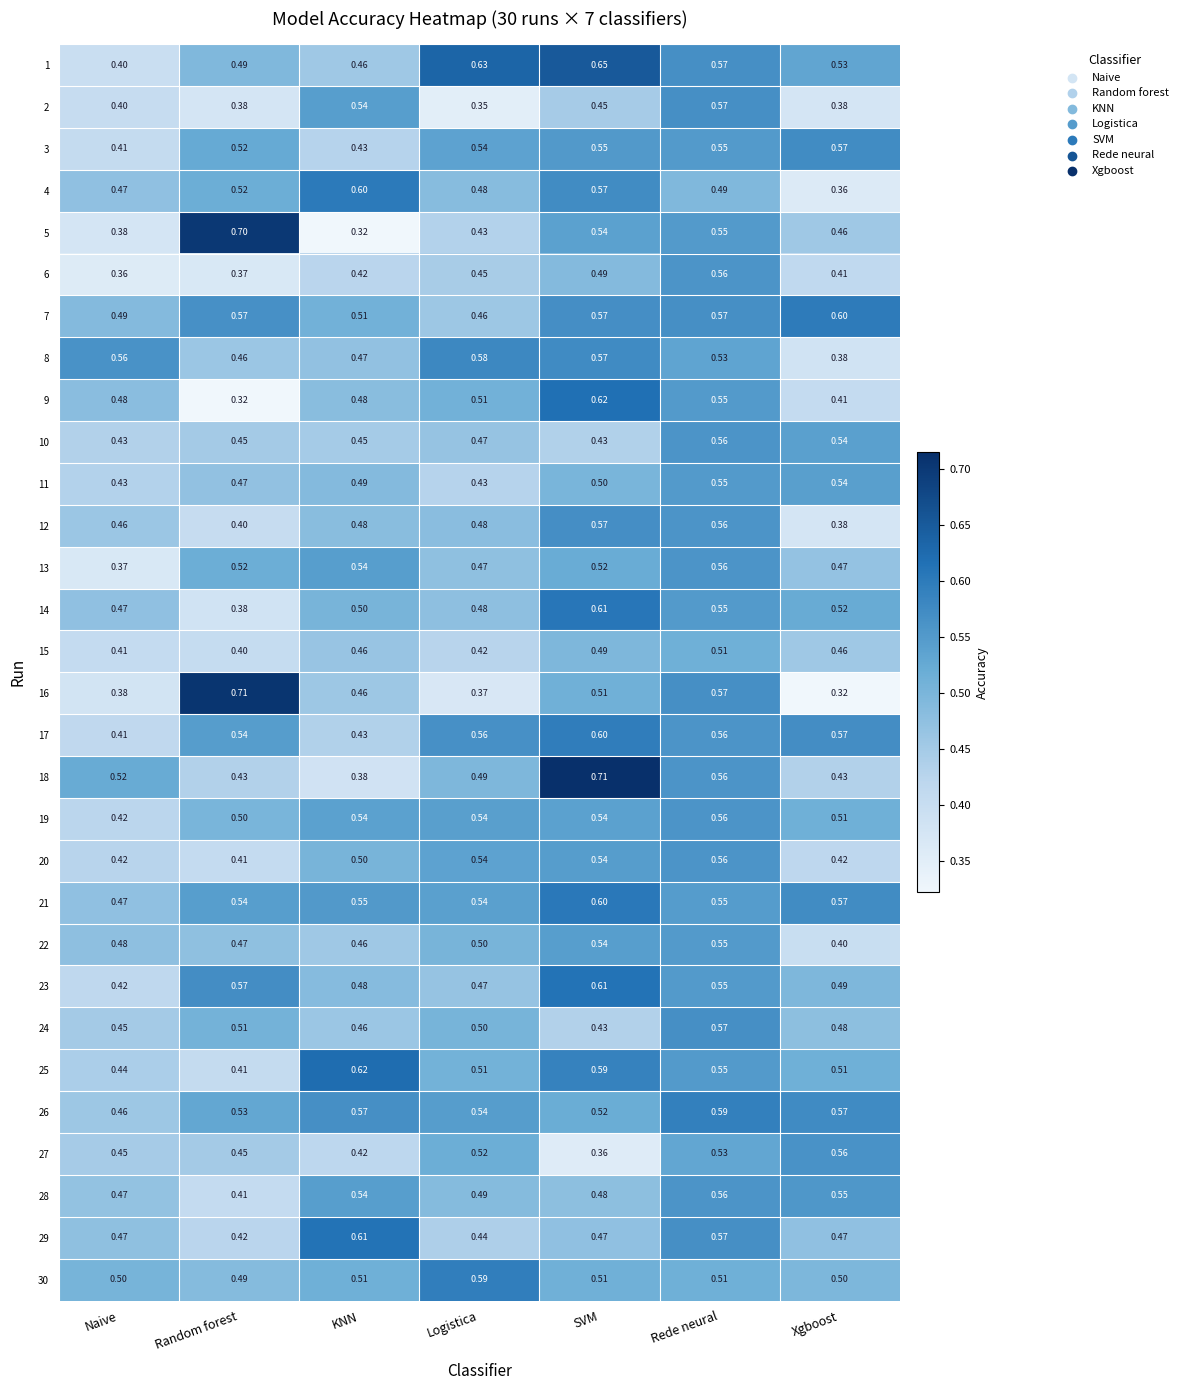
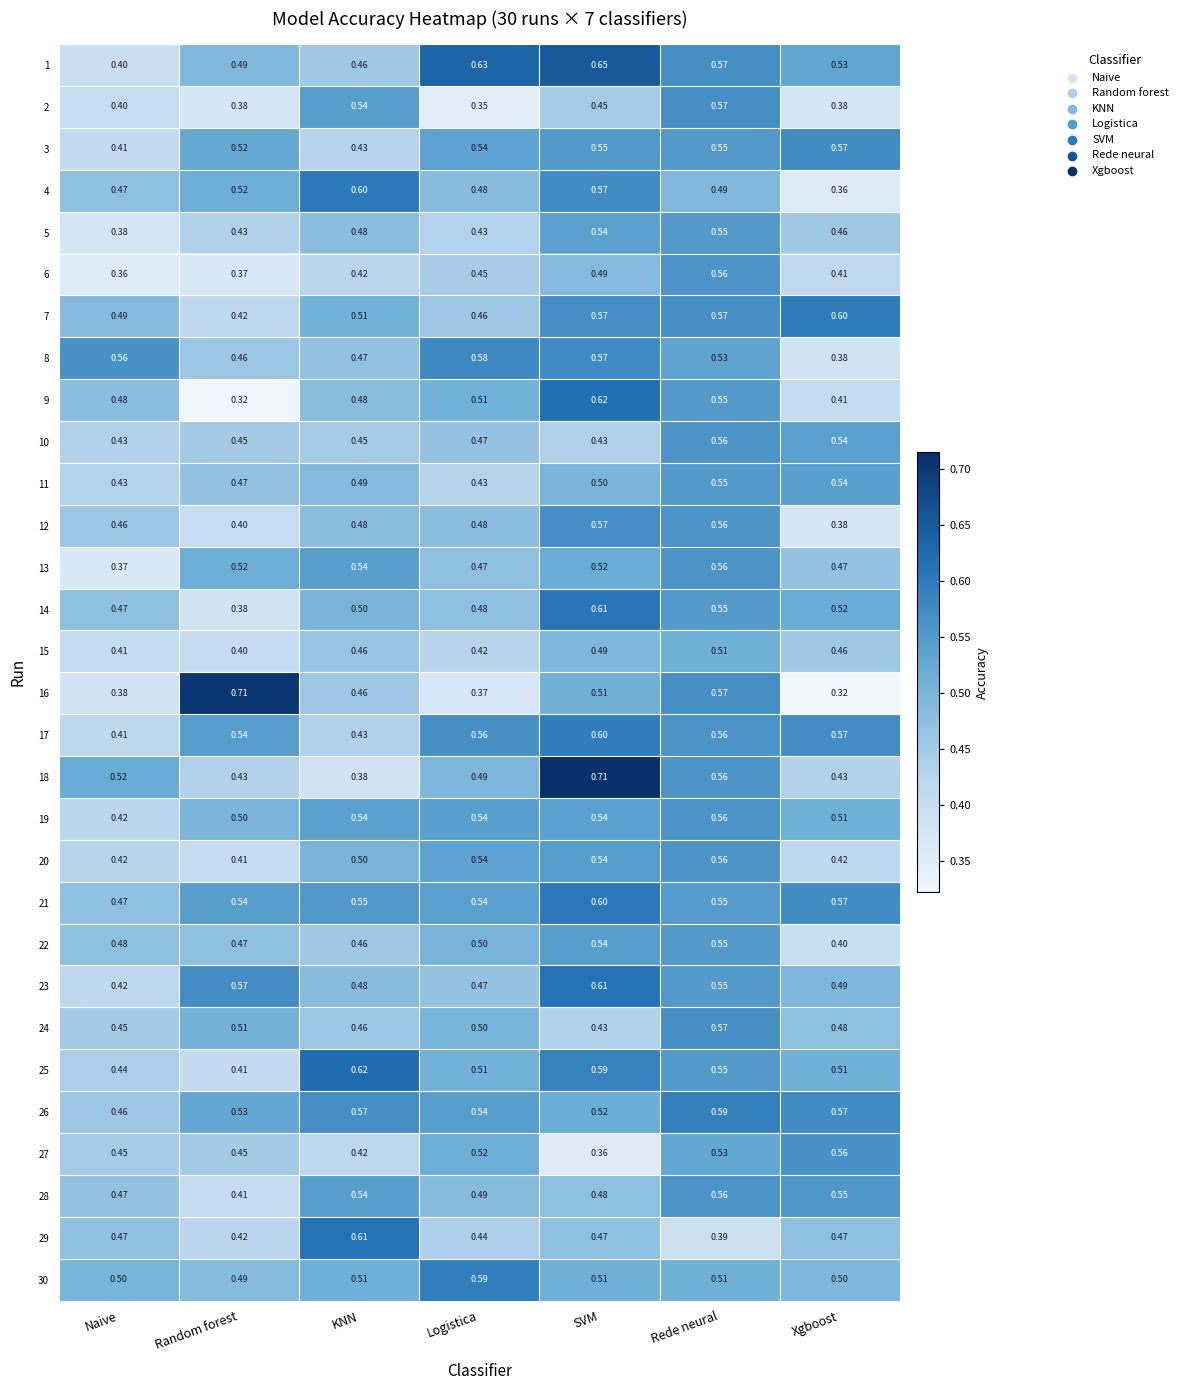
5, Random forest: 0.70 -> 0.43
5, KNN: 0.32 -> 0.48
7, Random forest: 0.57 -> 0.42
29, Rede neural: 0.57 -> 0.39
